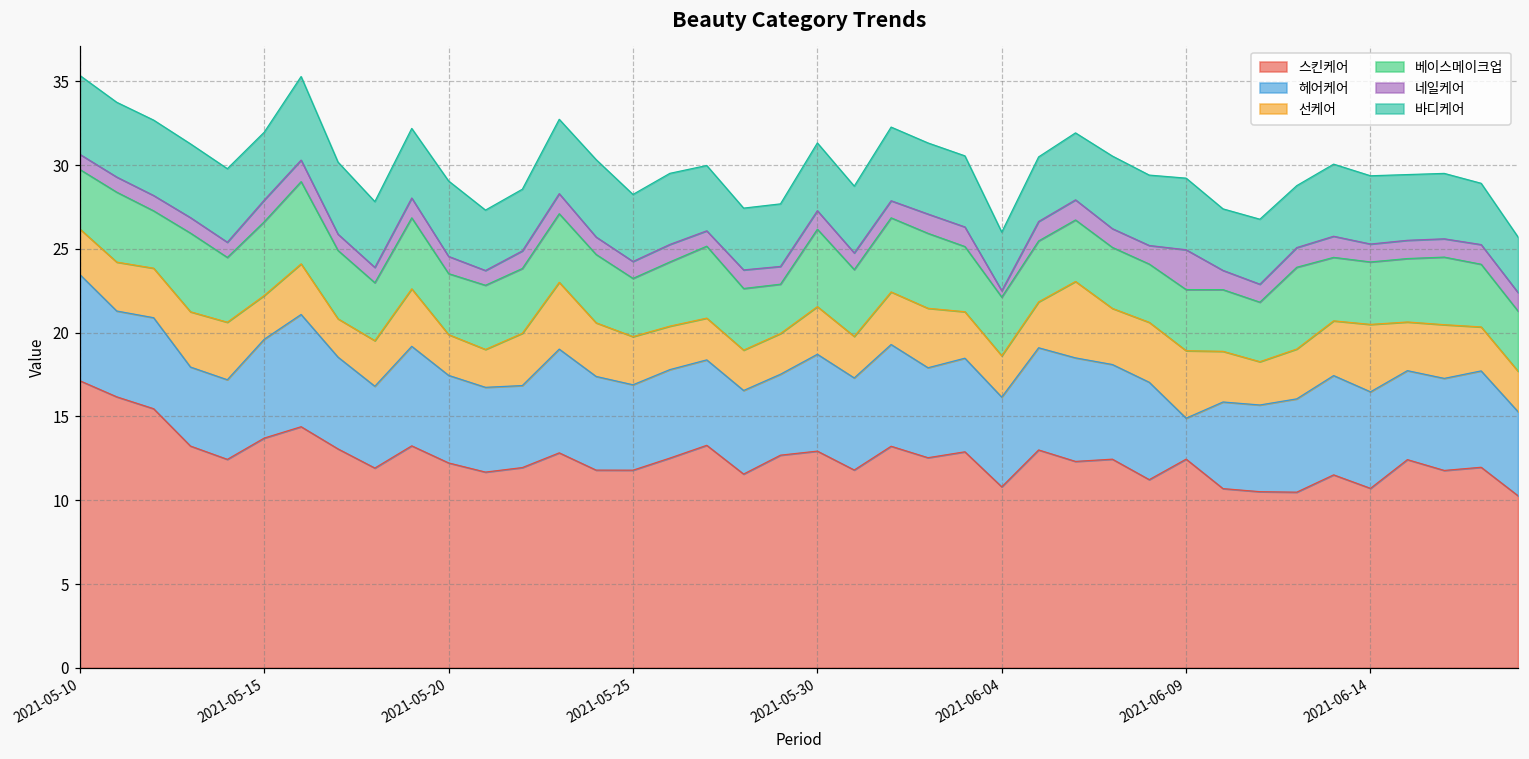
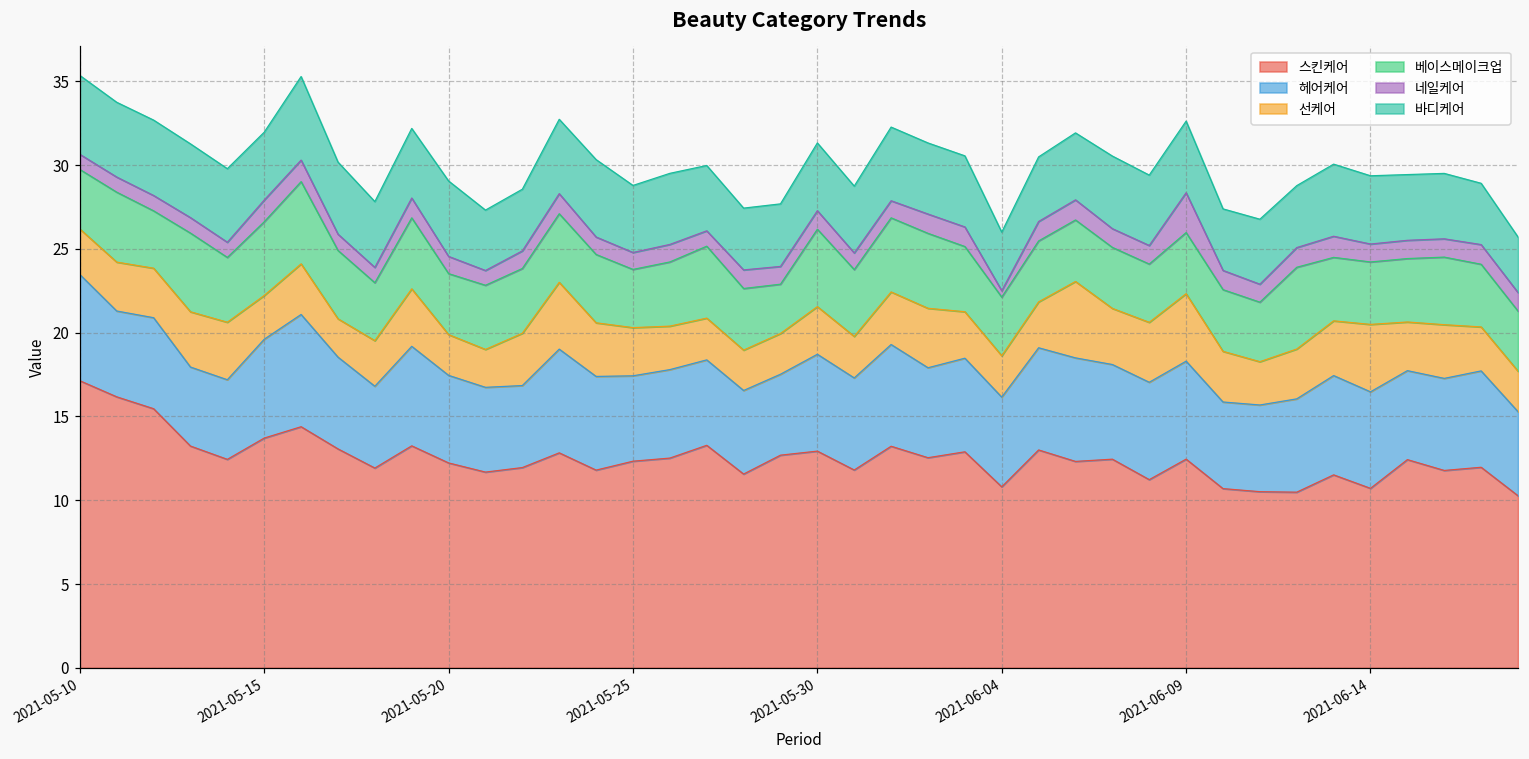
스킨케어, 2021-05-25: 11.8 -> 12.3
헤어케어, 2021-06-09: 2.4 -> 5.8
